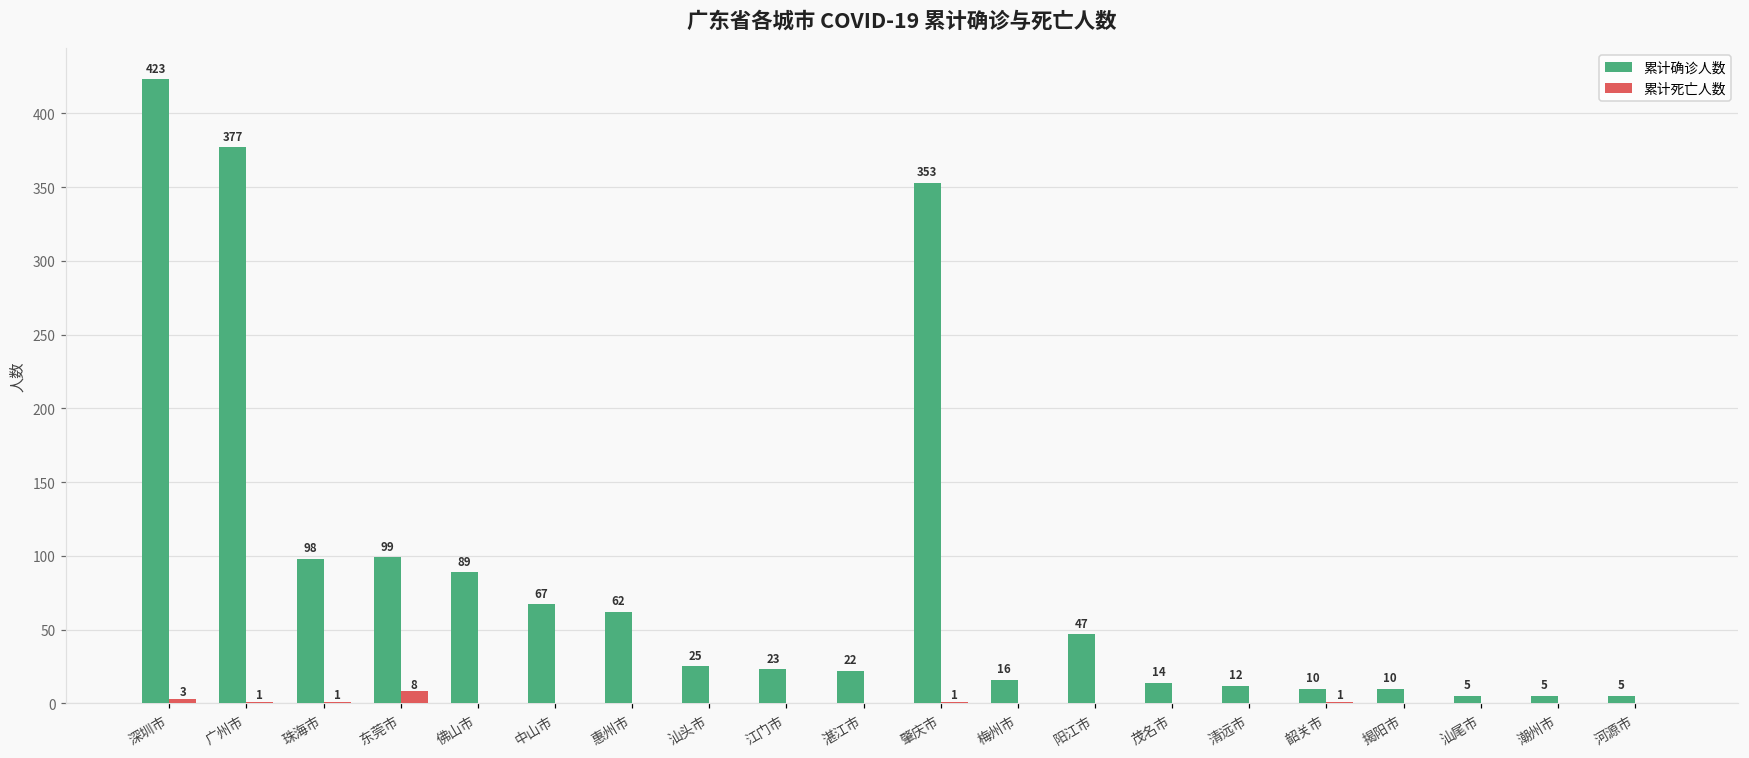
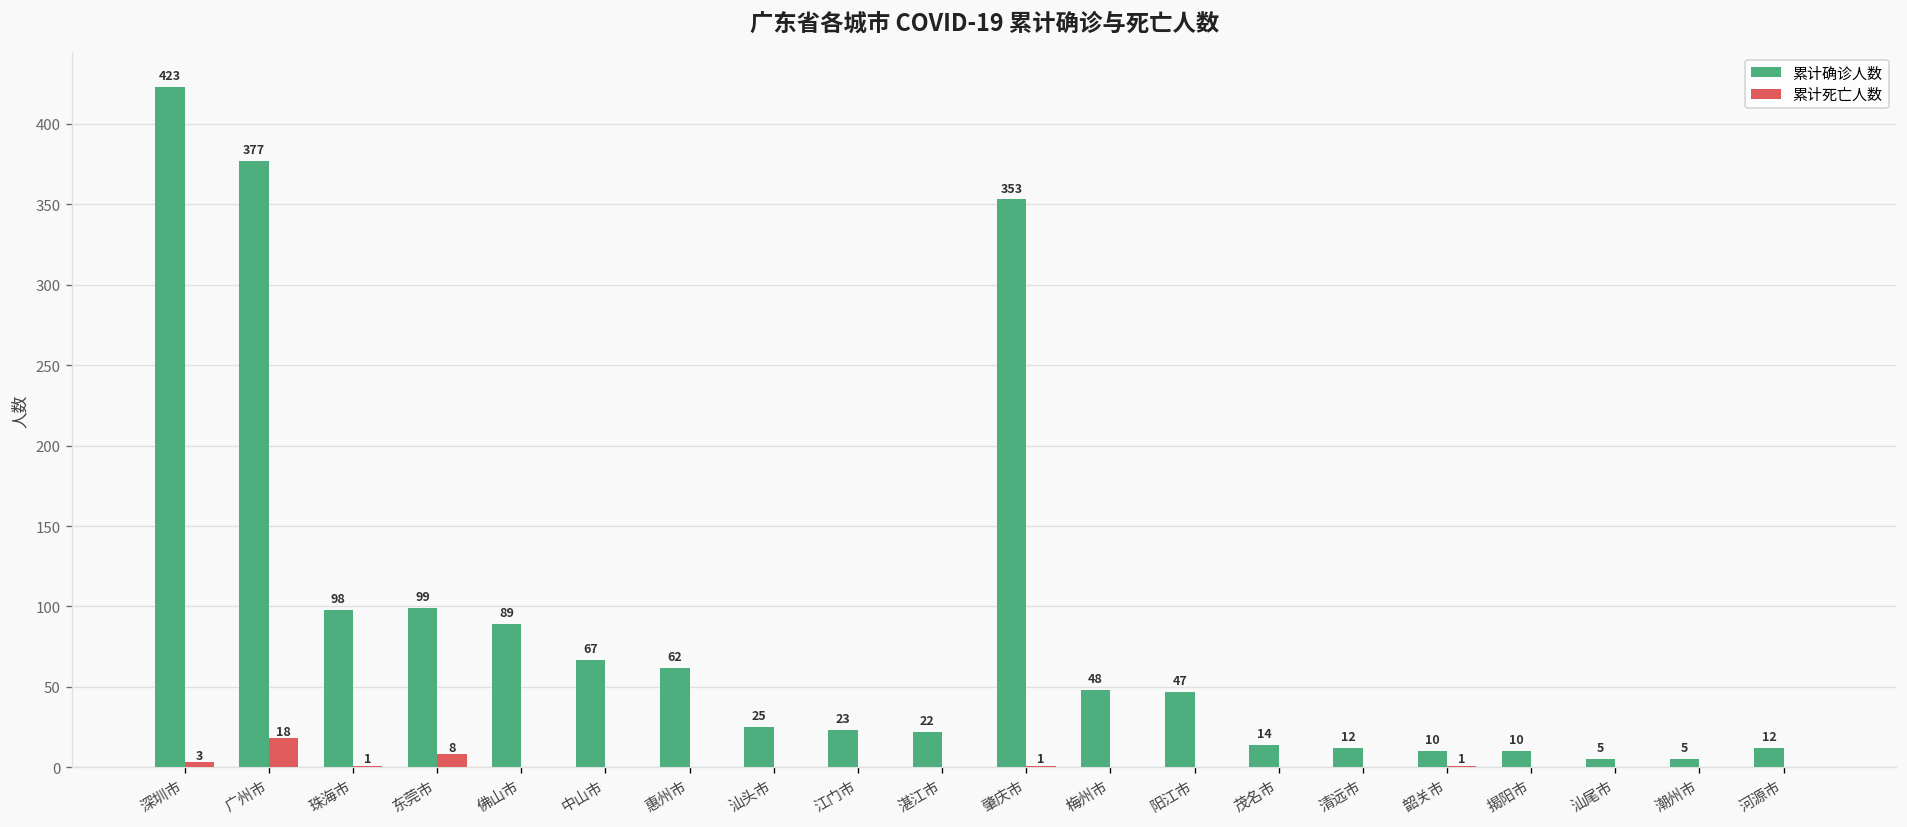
累计死亡人数, 广州市: 1 -> 18
累计确诊人数, 梅州市: 16 -> 48
累计确诊人数, 河源市: 5 -> 12
